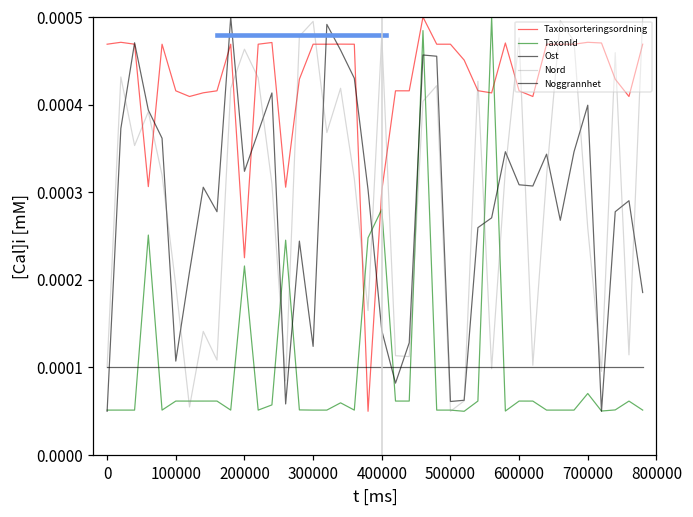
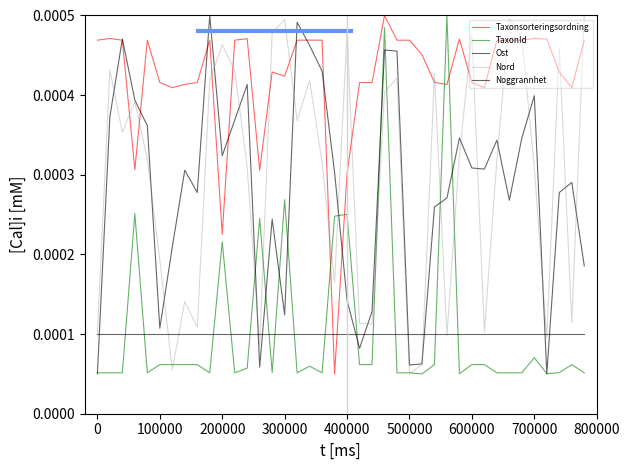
Taxonsorteringsordning, 300000: 0.00047 -> 0.00042
TaxonId, 300000: 0.00005 -> 0.00027
TaxonId, 400000: 0.00028 -> 0.00025
Nord, 700000: 0.00026 -> 0.00031
